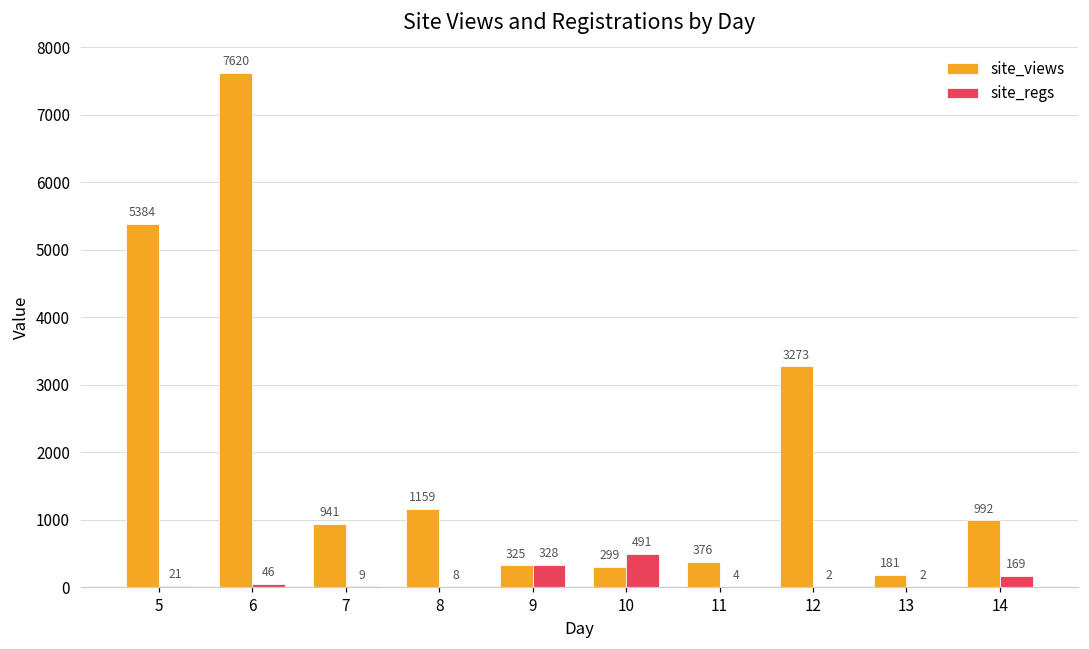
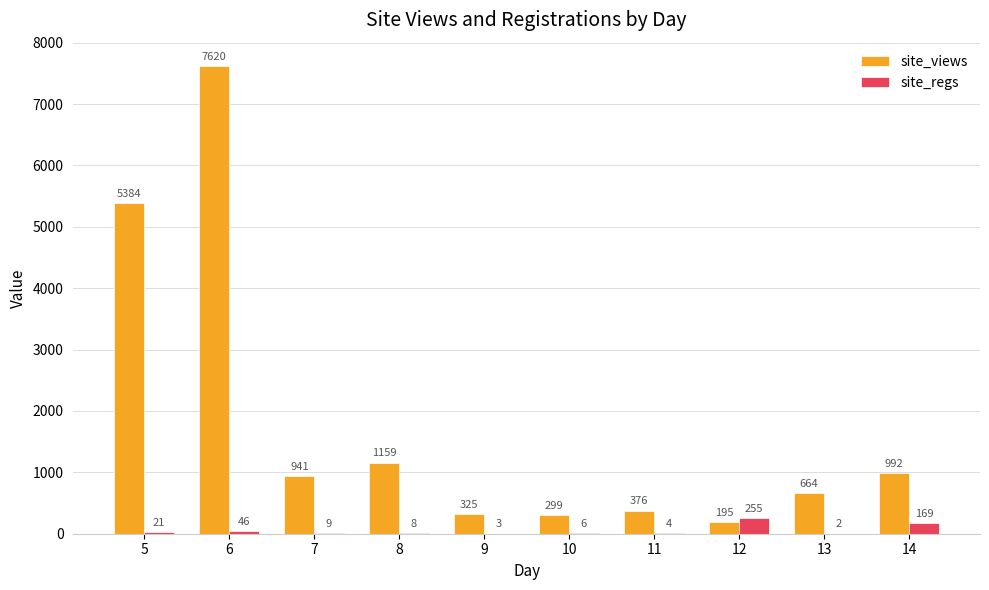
site_regs, 9: 328 -> 3
site_regs, 10: 491 -> 6
site_views, 12: 3273 -> 195
site_regs, 12: 2 -> 255
site_views, 13: 181 -> 664
